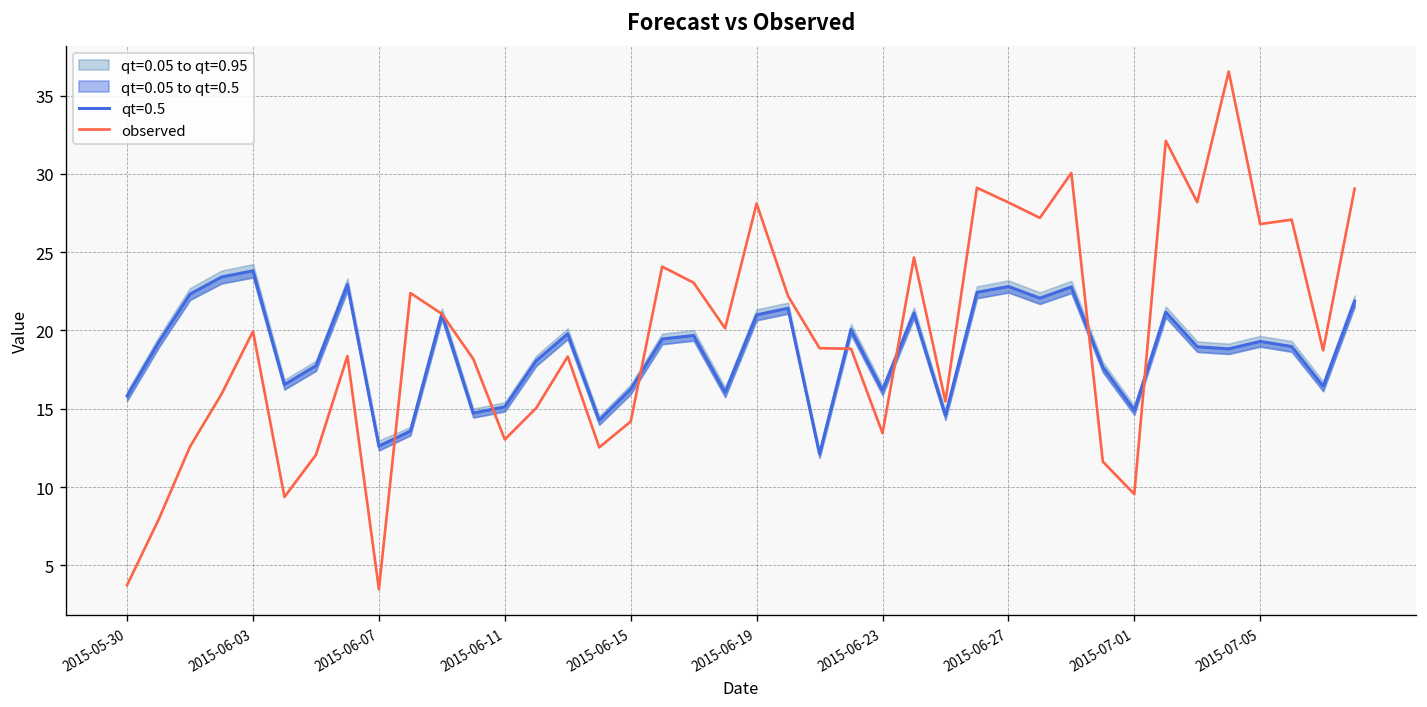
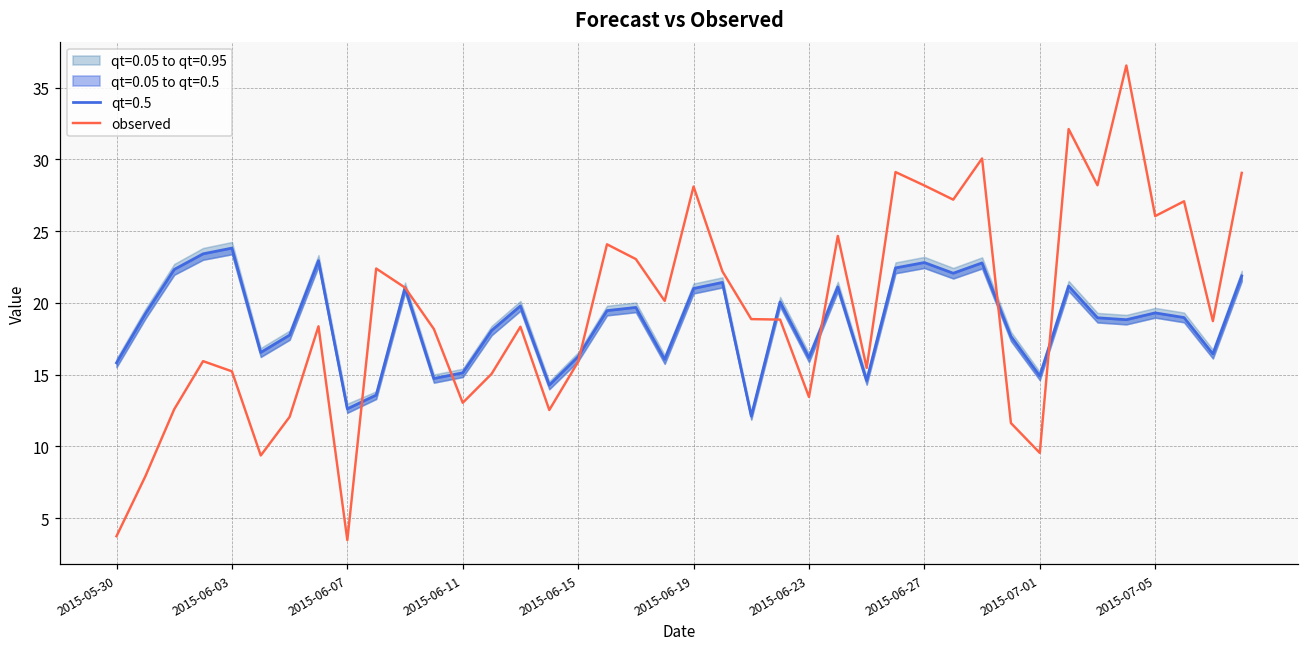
observed, 2015-06-03: 19.9 -> 15.2
observed, 2015-06-15: 14.2 -> 15.9
observed, 2015-07-05: 26.8 -> 26.0
